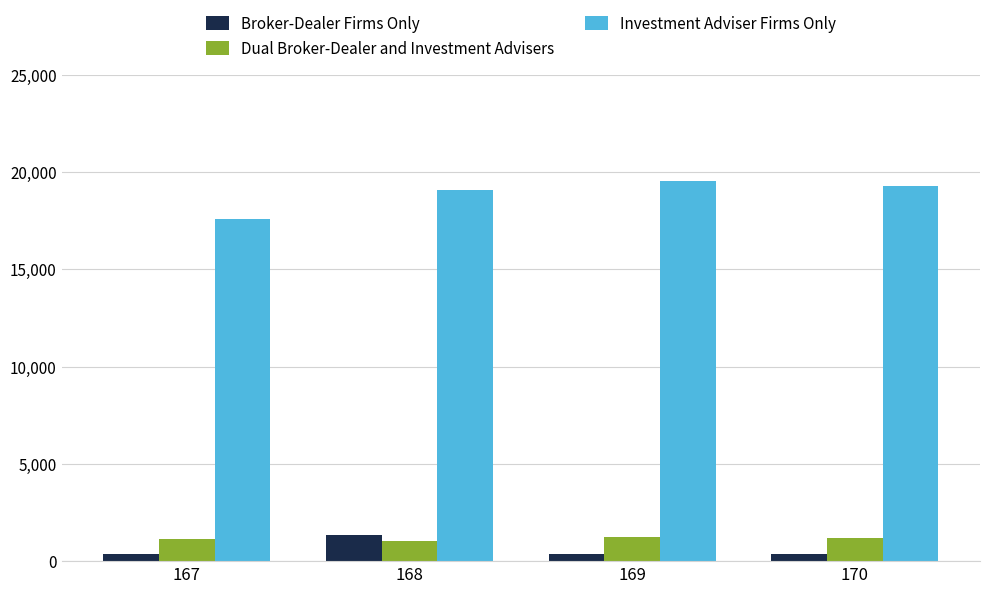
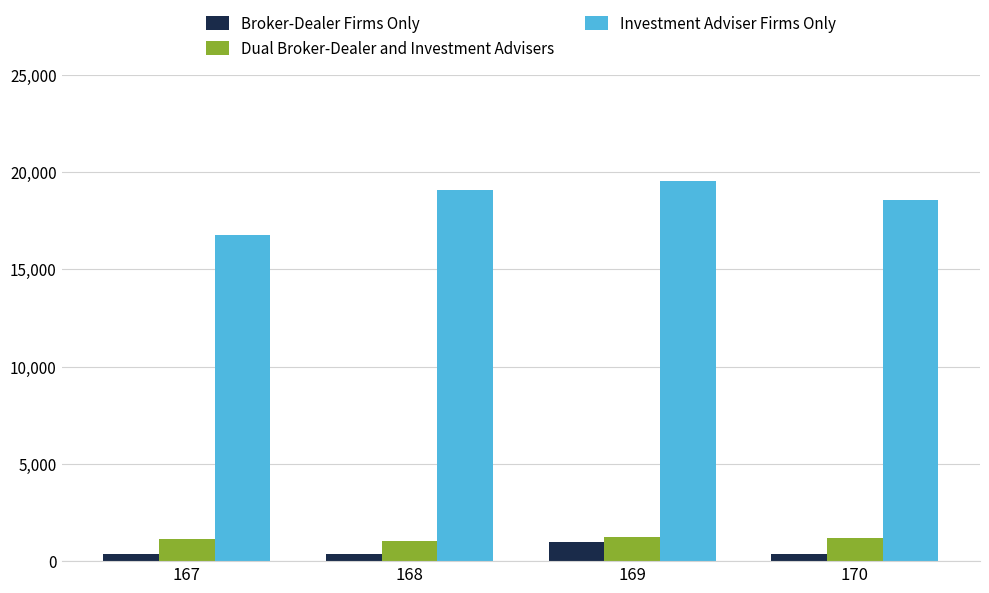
Investment Adviser Firms Only, 167: 17,600 -> 16,700
Broker-Dealer Firms Only, 168: 1,300 -> 300
Broker-Dealer Firms Only, 169: 300 -> 1,000
Investment Adviser Firms Only, 170: 19,300 -> 18,500
